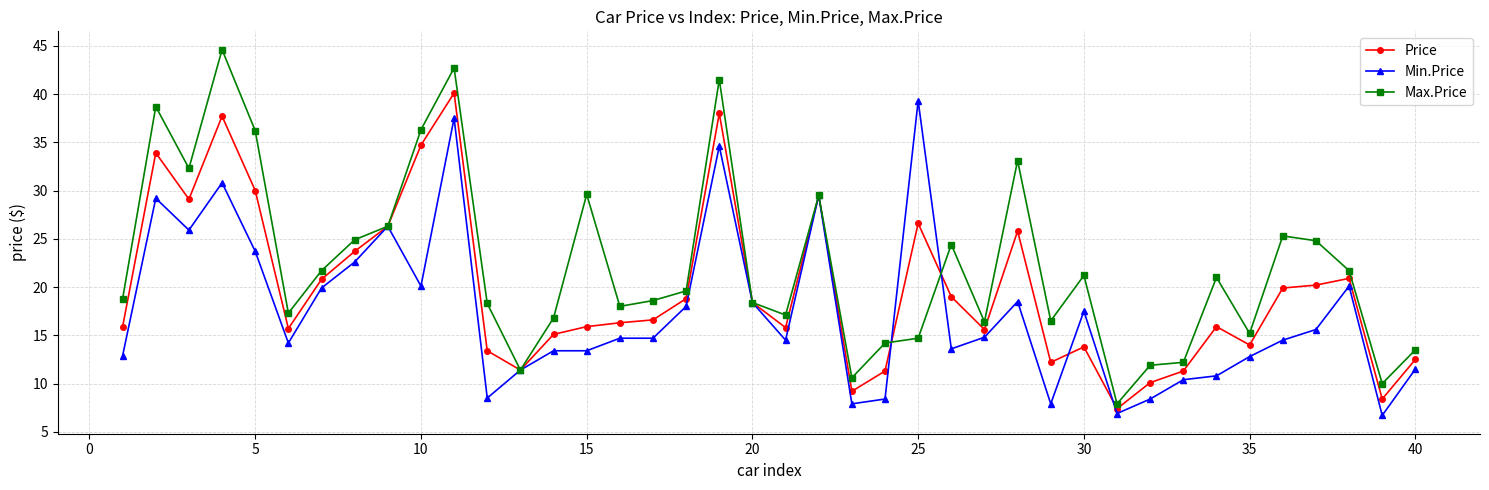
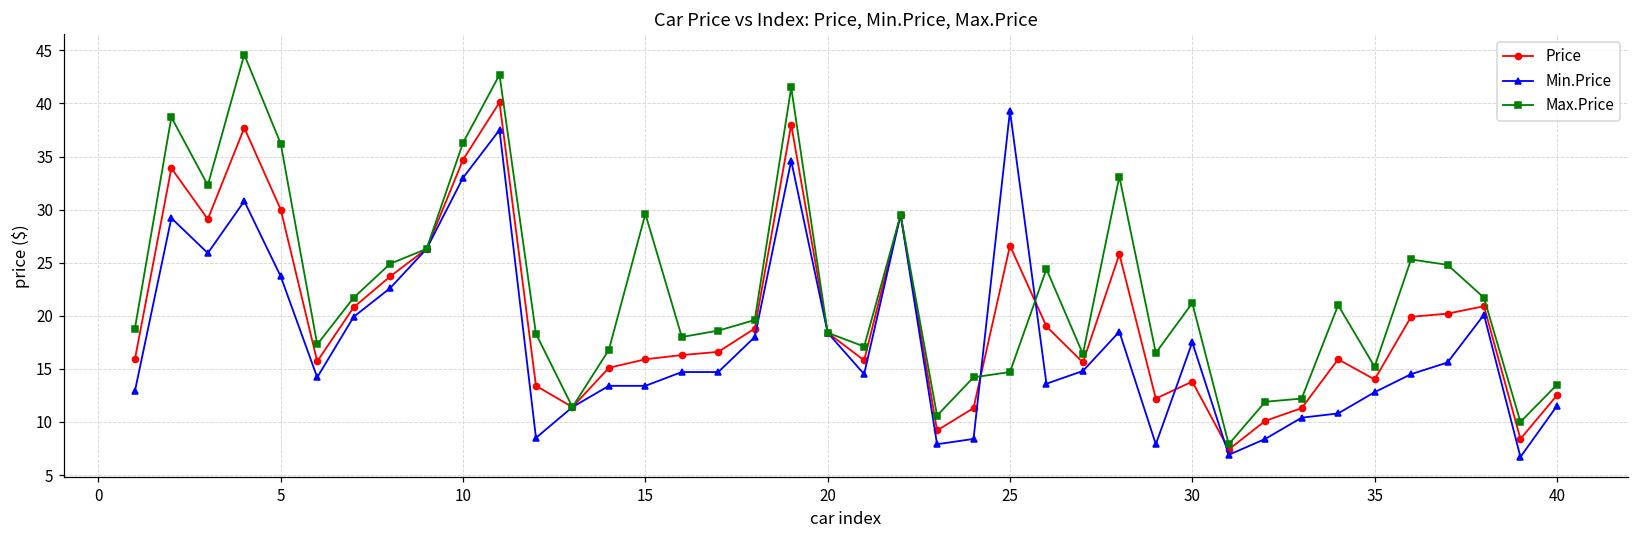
Min.Price, 10: 20 -> 33
